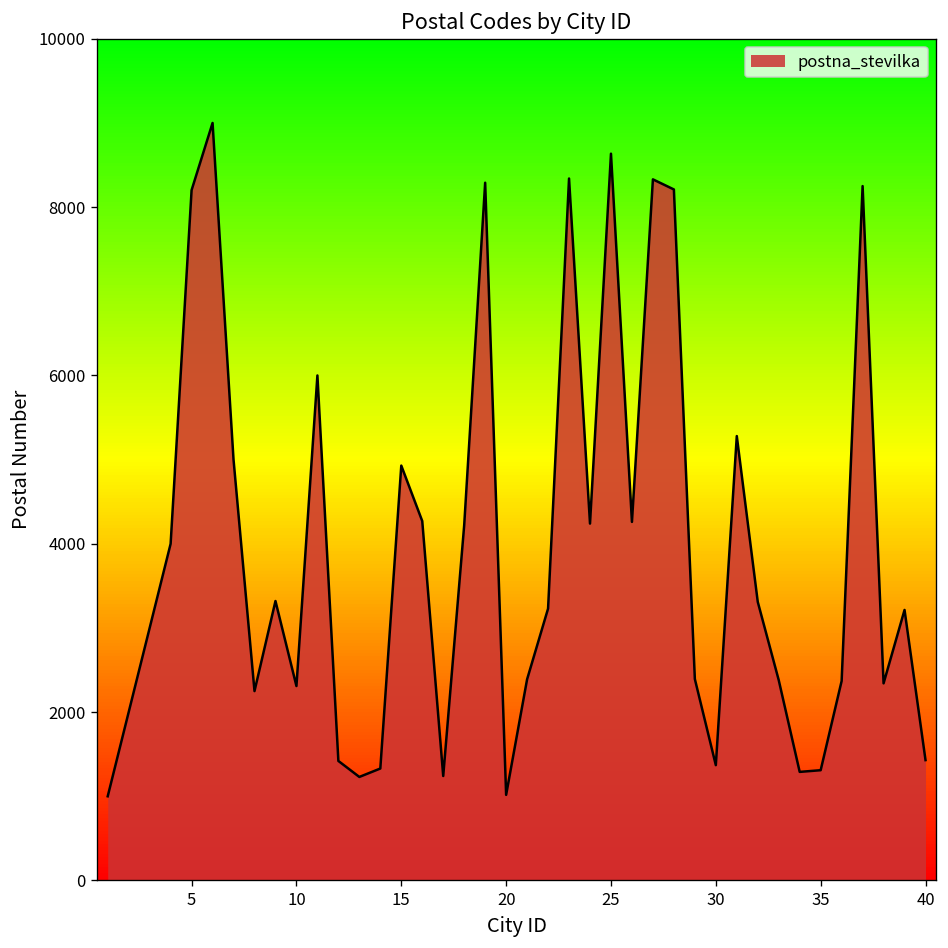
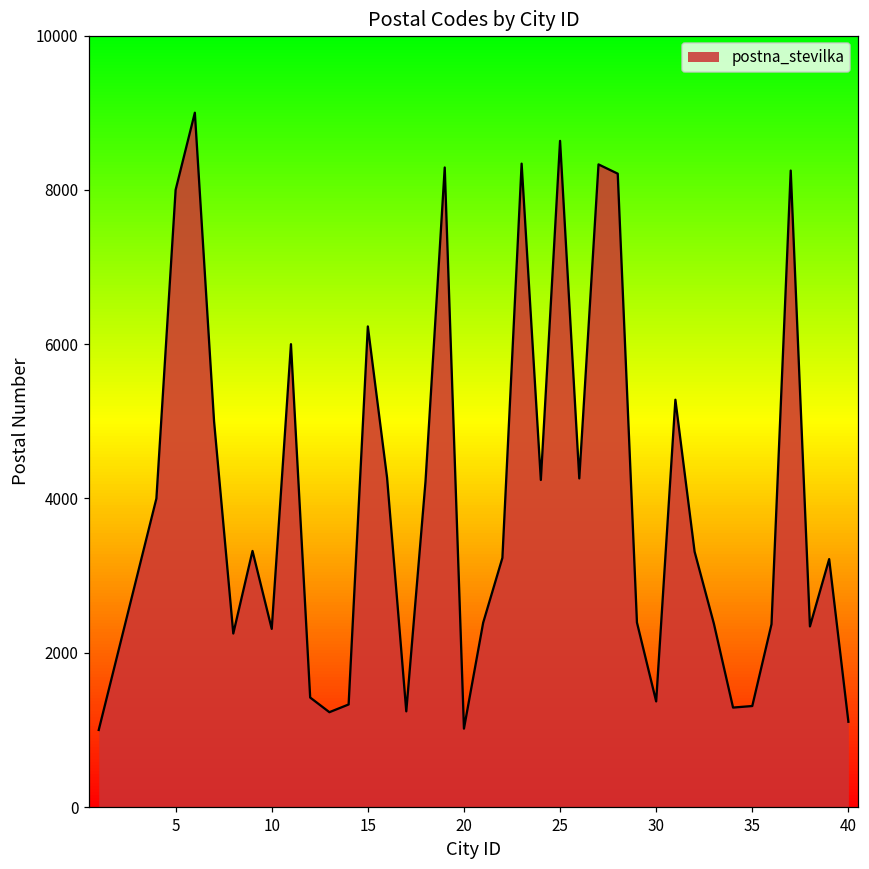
5: 8200 -> 8000
15: 4900 -> 6200
40: 1400 -> 1100
